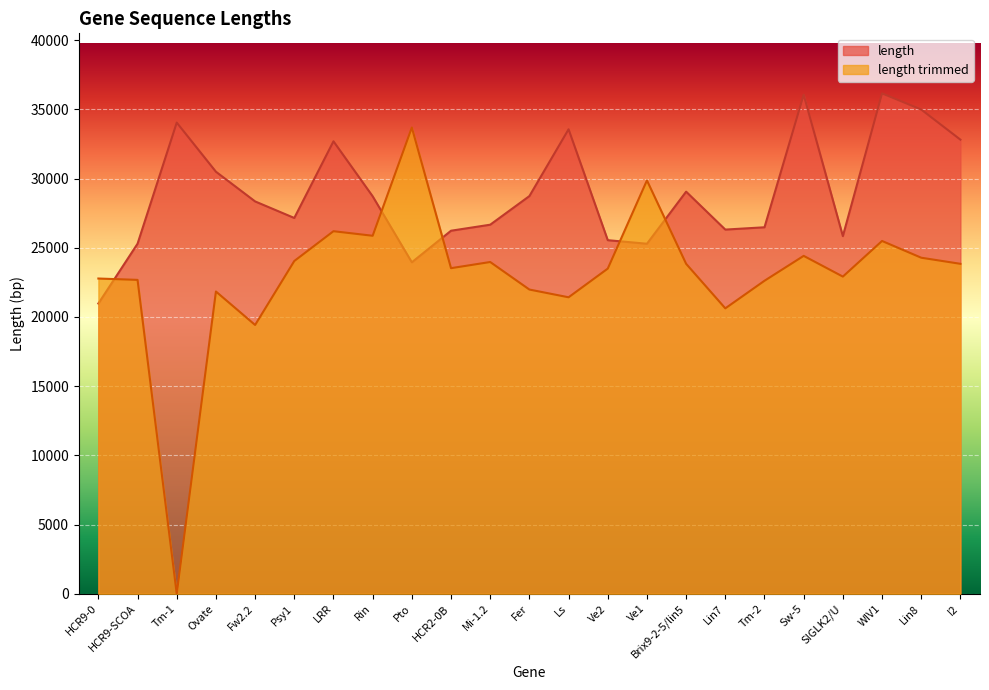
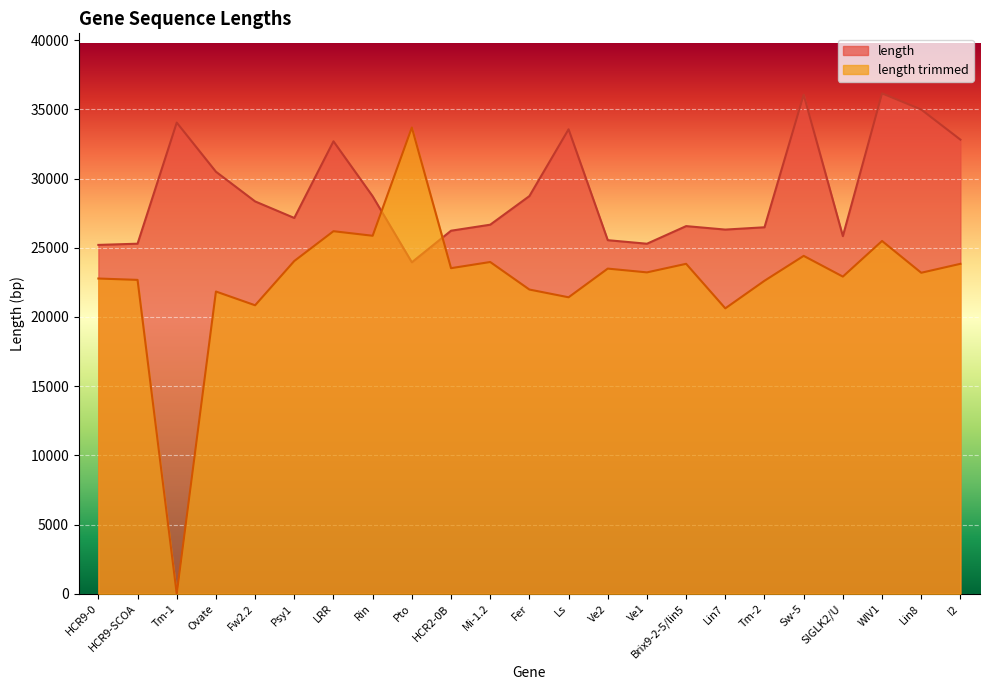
length, HCR9-0: 21000 -> 25200
length trimmed, Fw2.2: 19400 -> 20800
length trimmed, Ve1: 29900 -> 23200
length, Brix9-2-5/lin5: 29100 -> 26600
length trimmed, Lin8: 24300 -> 23200
